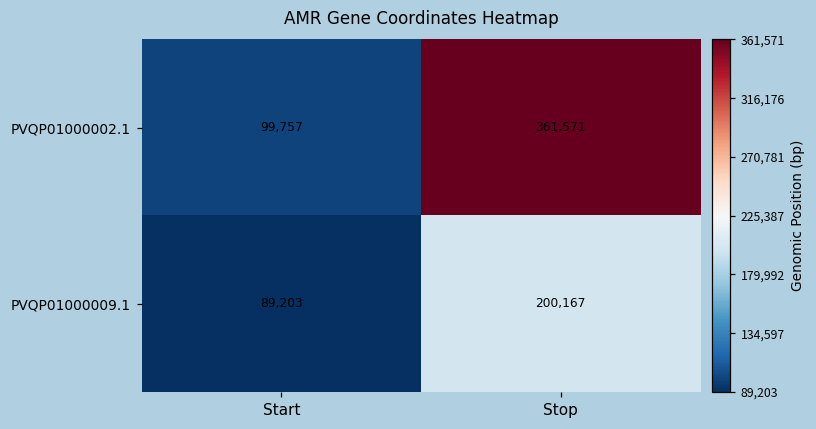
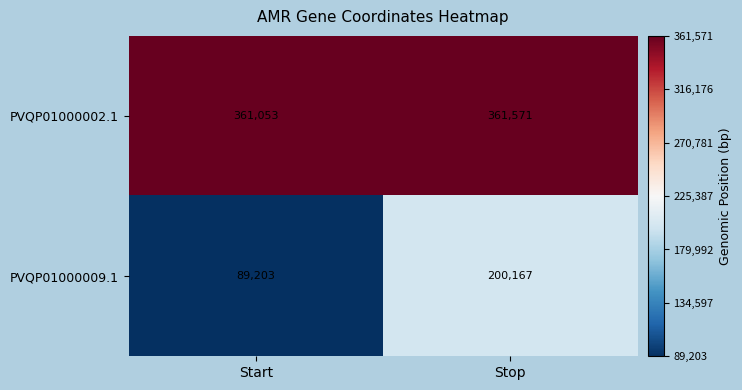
PVQP01000002.1, Start: 99,757 -> 361,053
